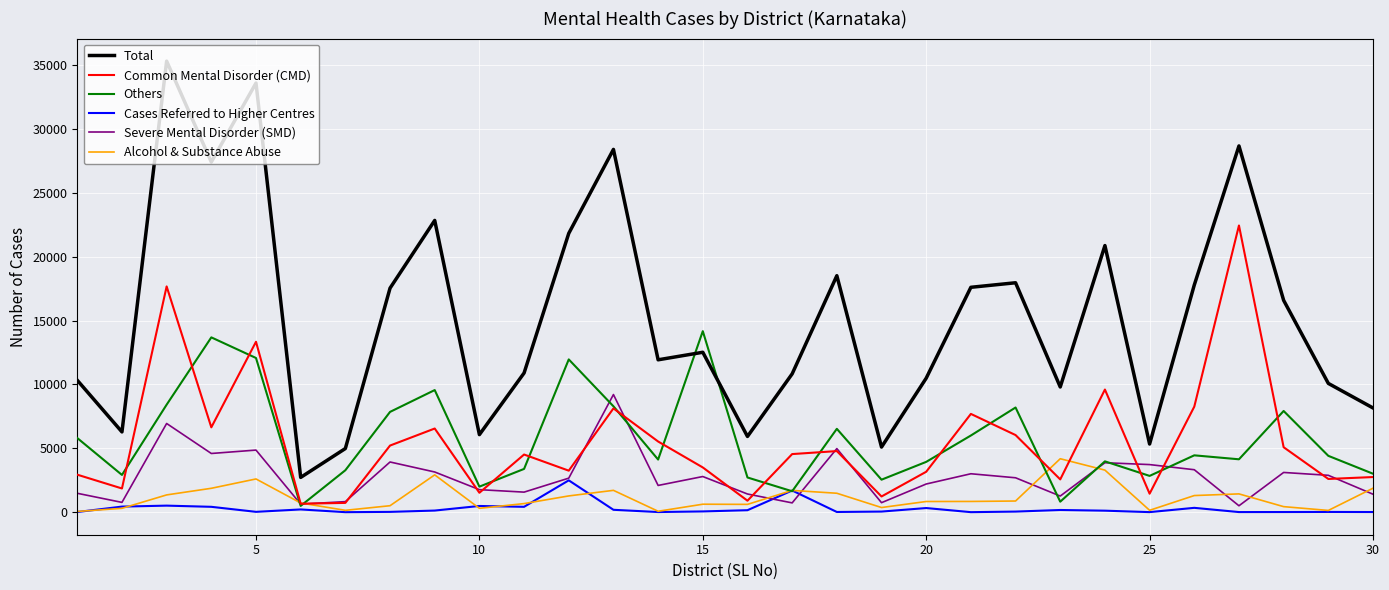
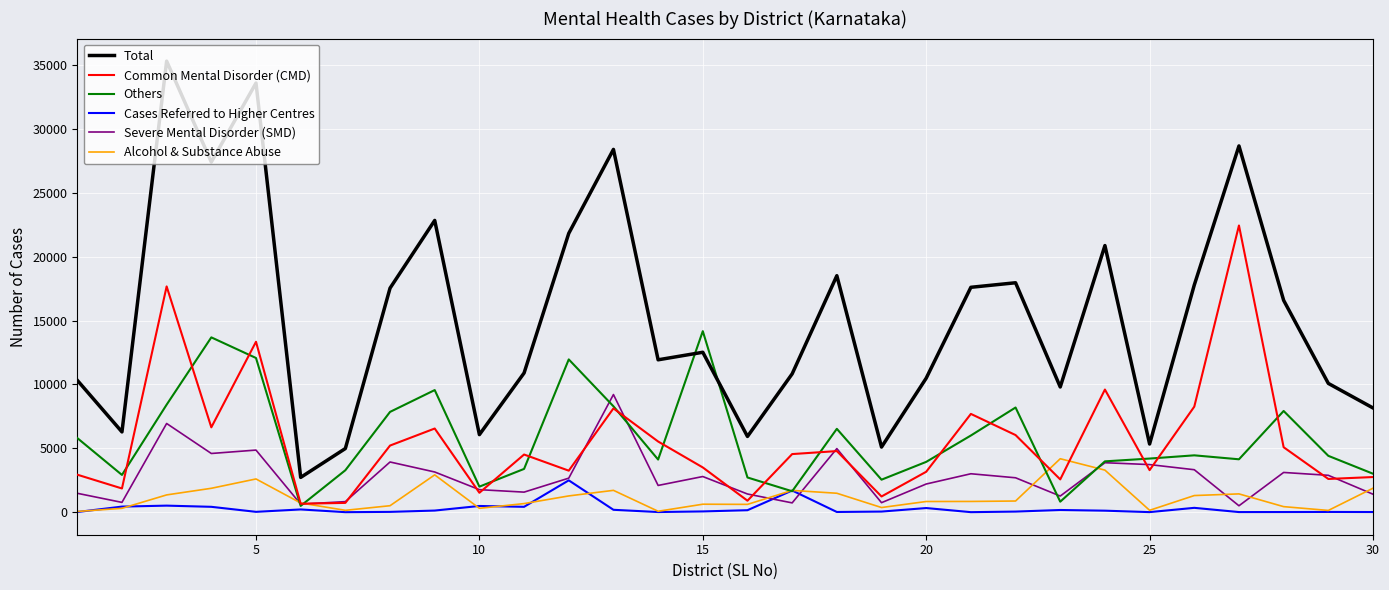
Common Mental Disorder (CMD), 25: 1400 -> 3300
Others, 25: 2800 -> 4200
